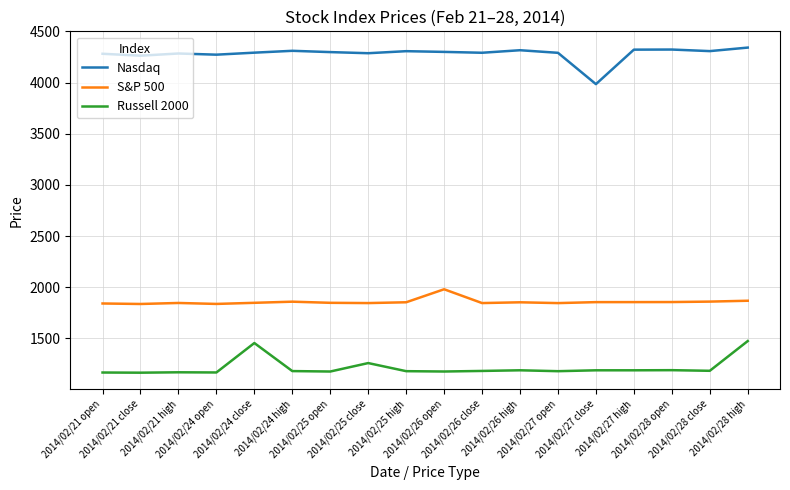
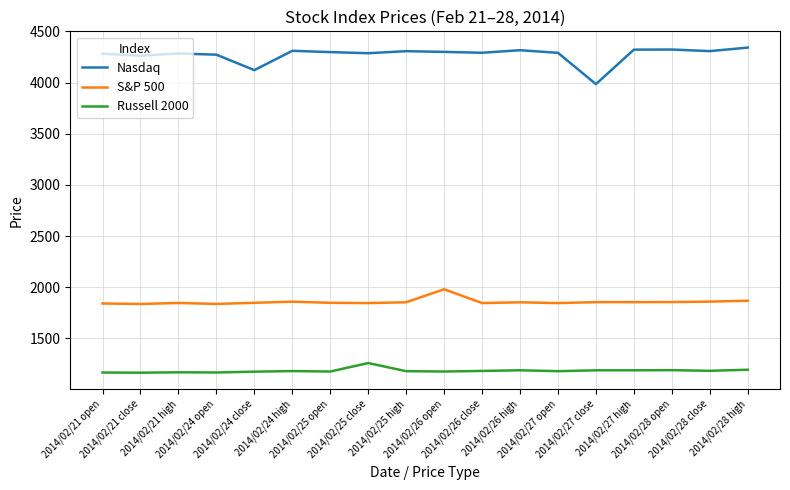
Nasdaq, 2014/02/24 close: 4290 -> 4120
Russell 2000, 2014/02/24 close: 1450 -> 1170
Russell 2000, 2014/02/28 high: 1470 -> 1190
